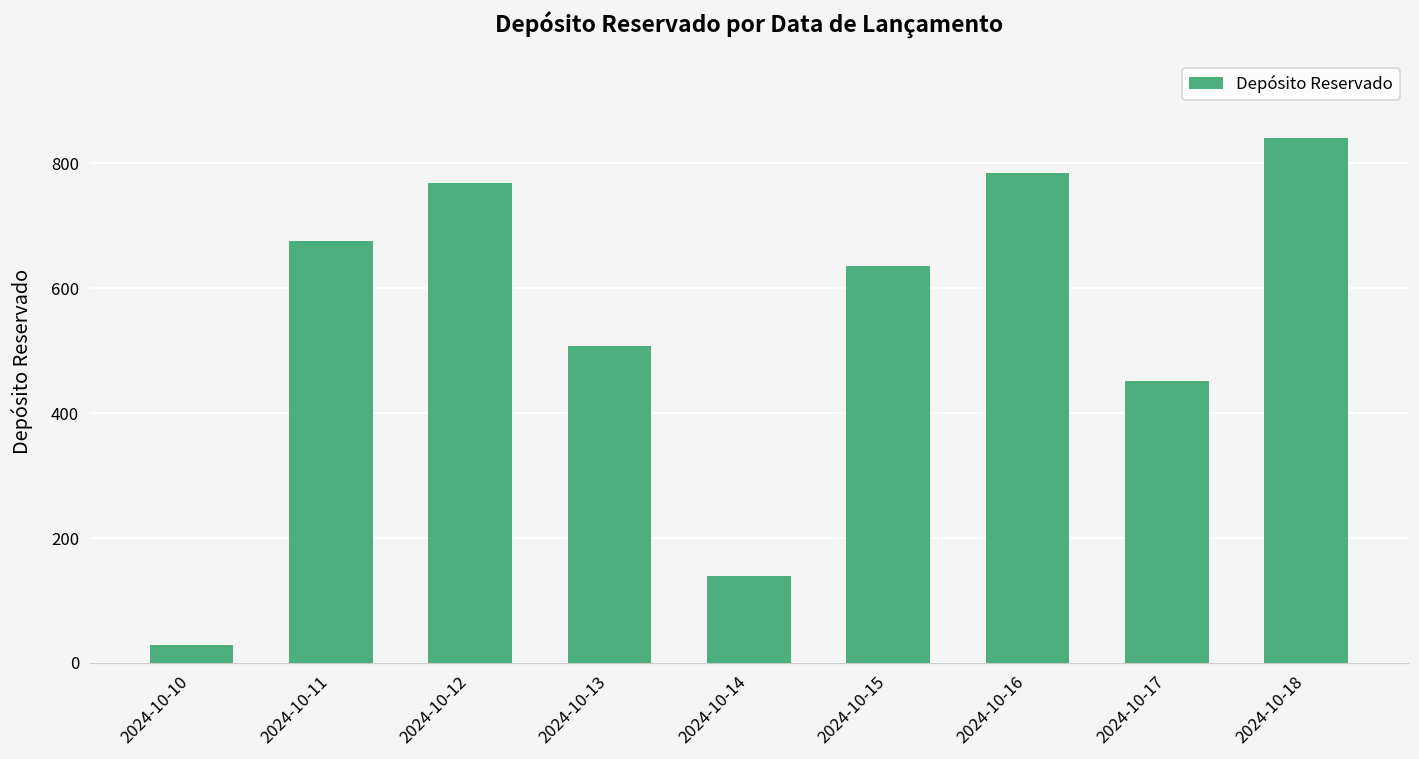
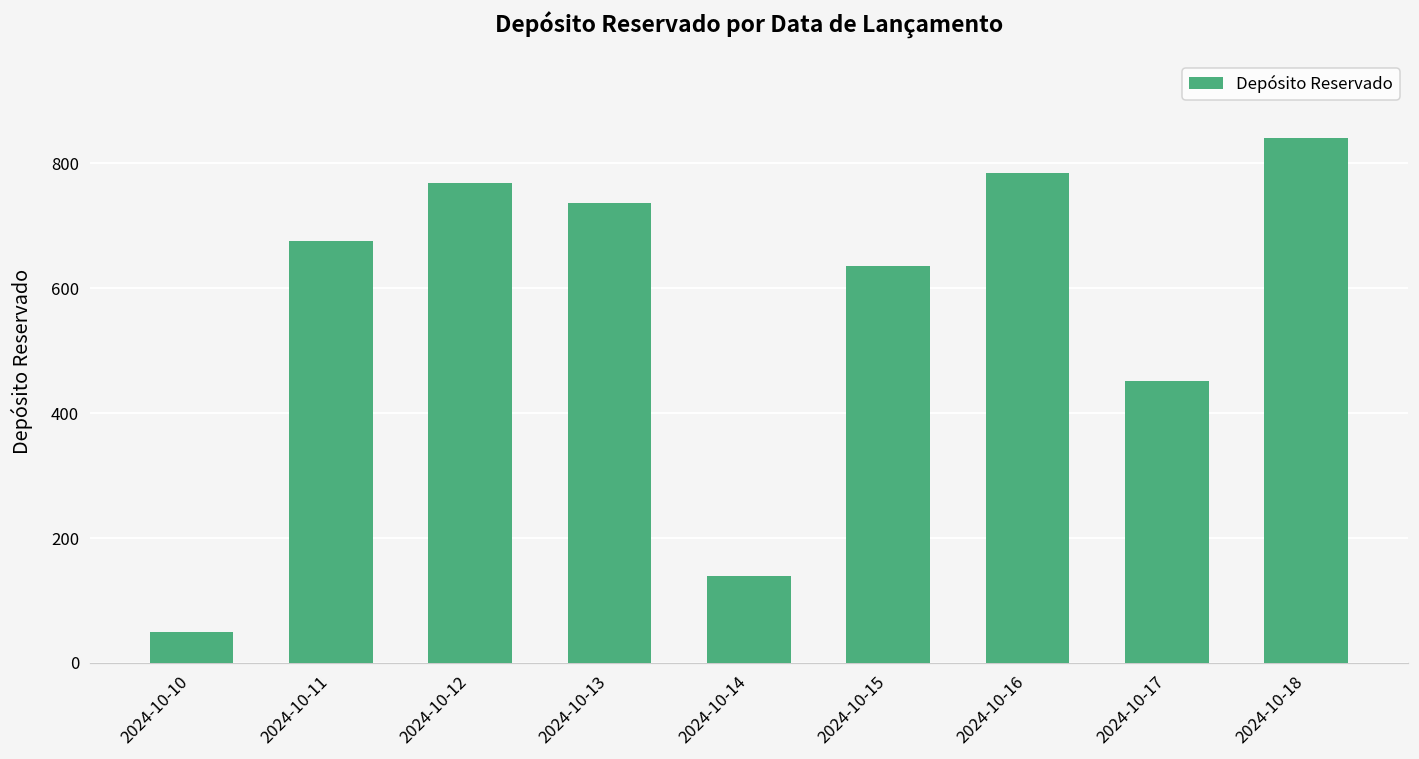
2024-10-10: 30 -> 50
2024-10-13: 510 -> 740
